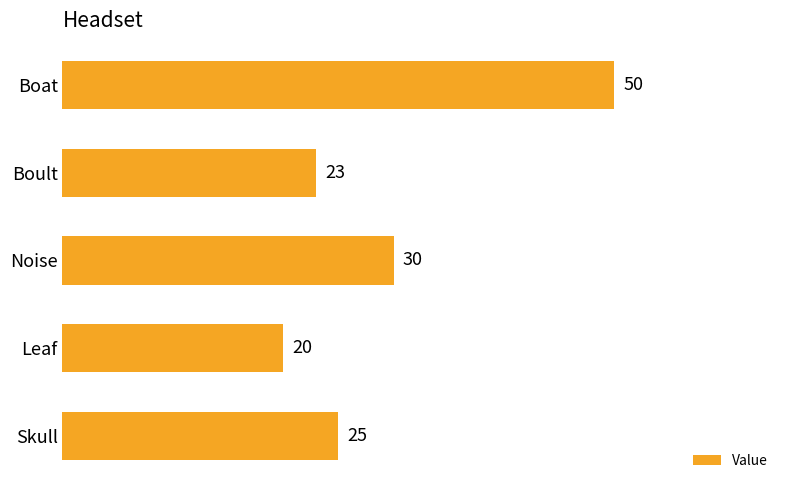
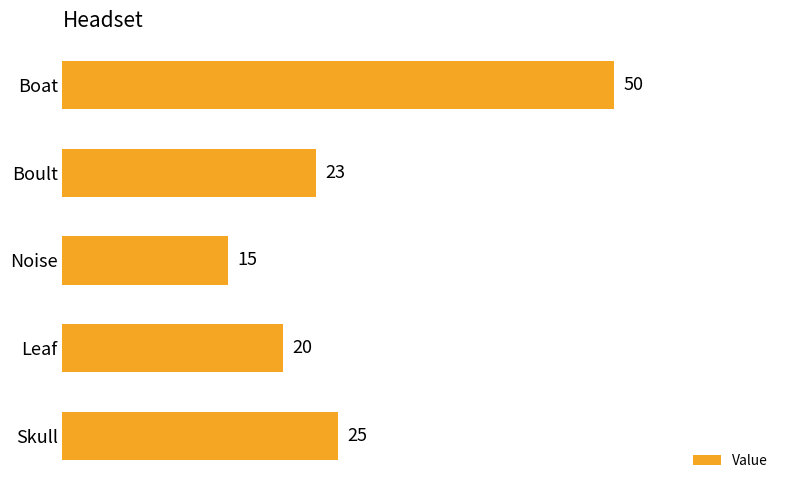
Noise: 30 -> 15
